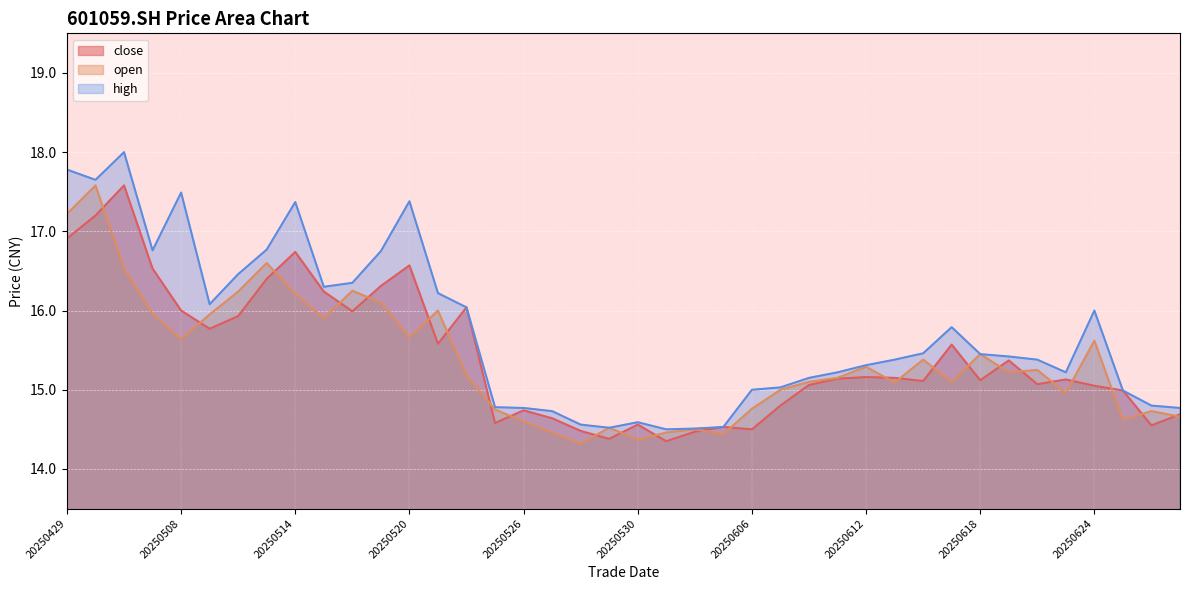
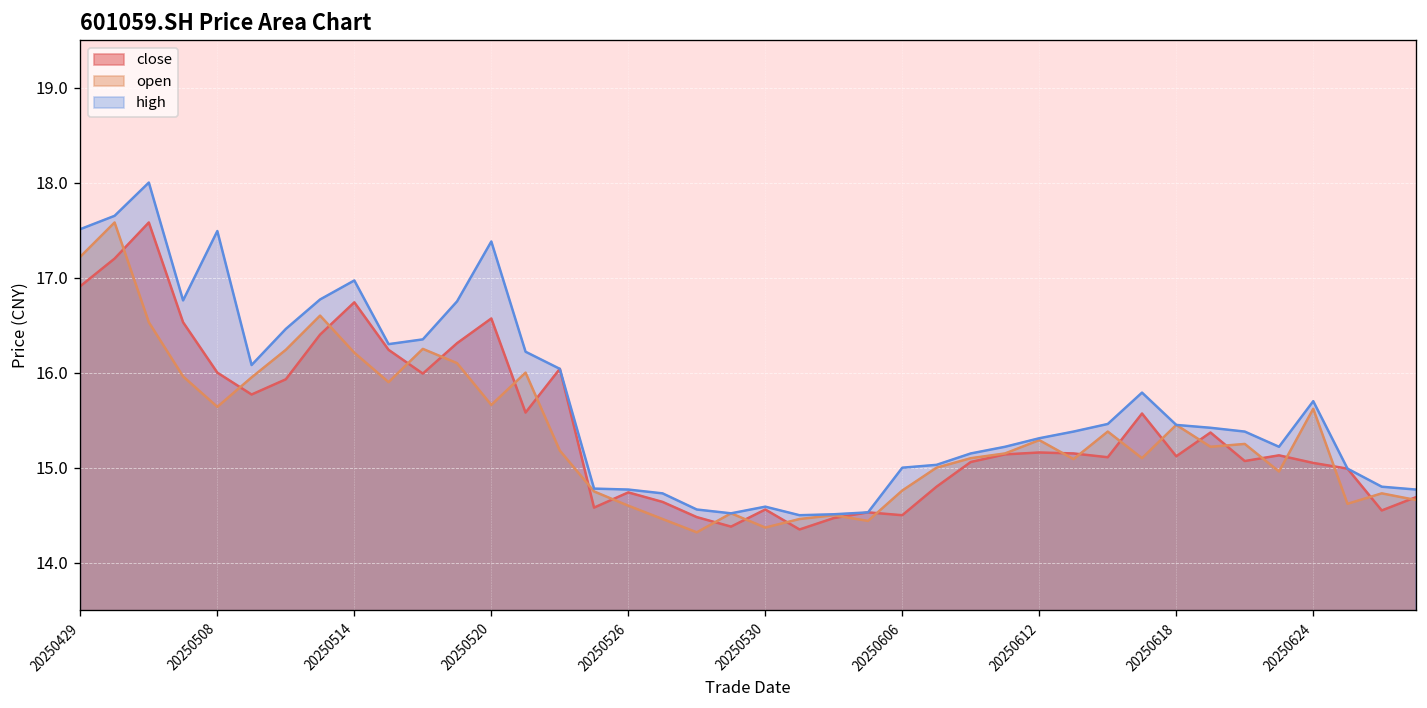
high, 20250429: 17.8 -> 17.5
high, 20250514: 17.4 -> 17.0
high, 20250624: 16.0 -> 15.7
